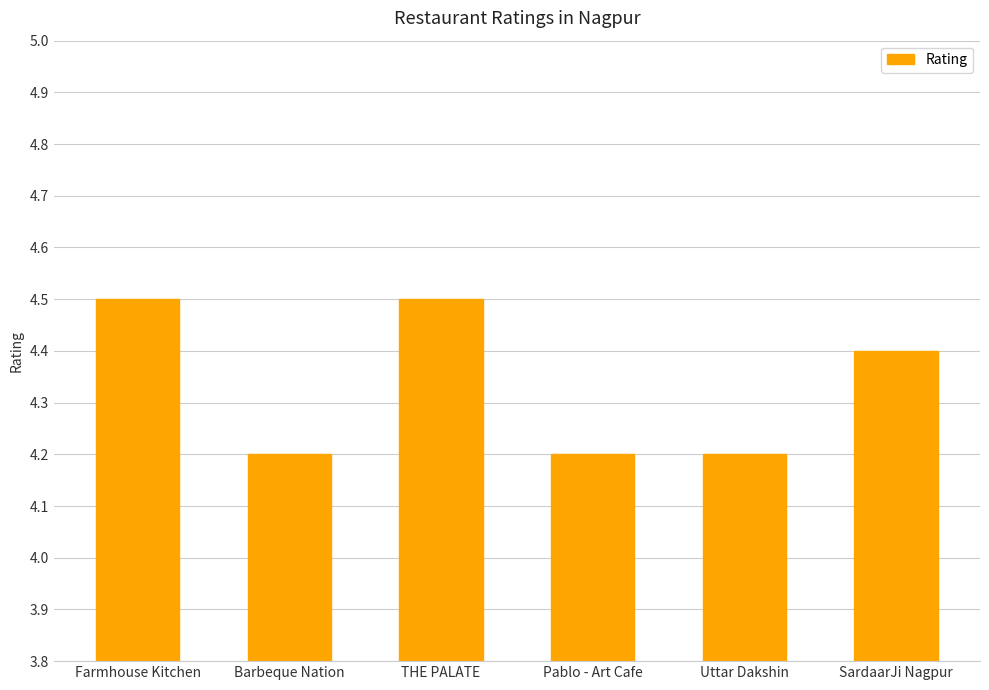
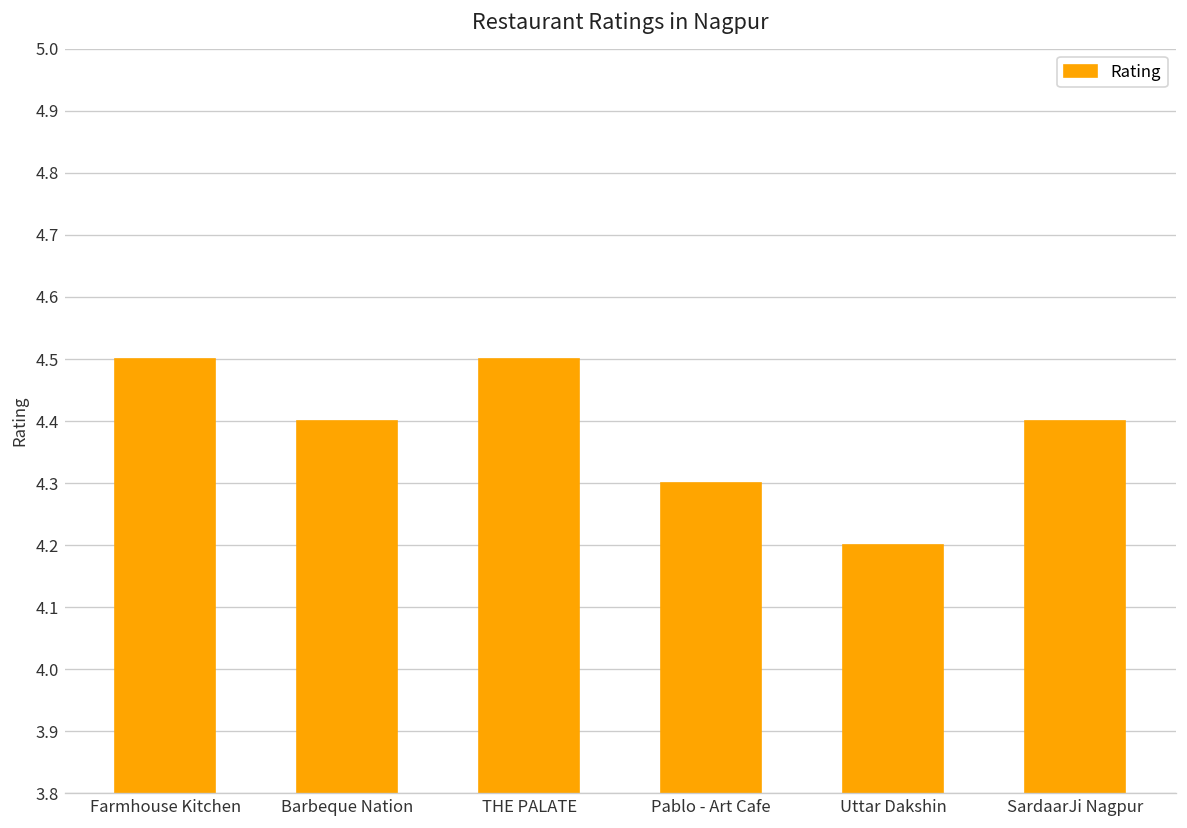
Barbeque Nation: 4.2 -> 4.4
Pablo - Art Cafe: 4.2 -> 4.3
